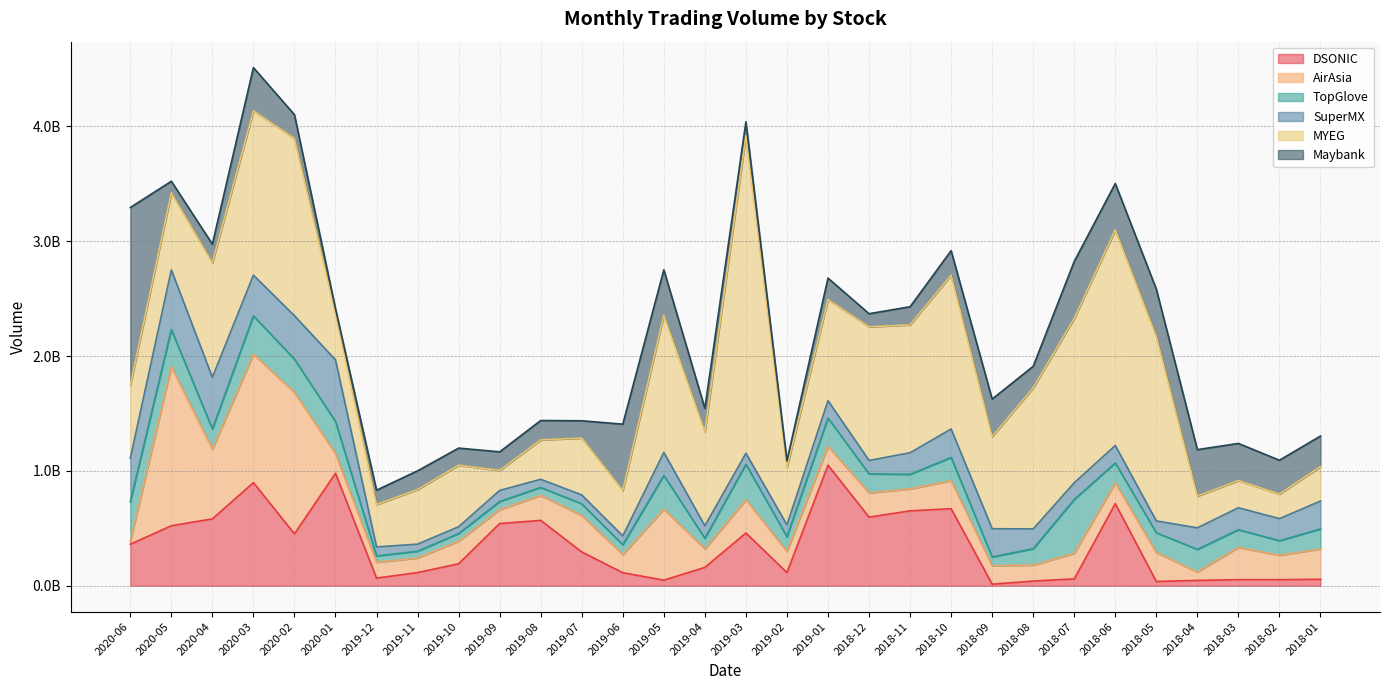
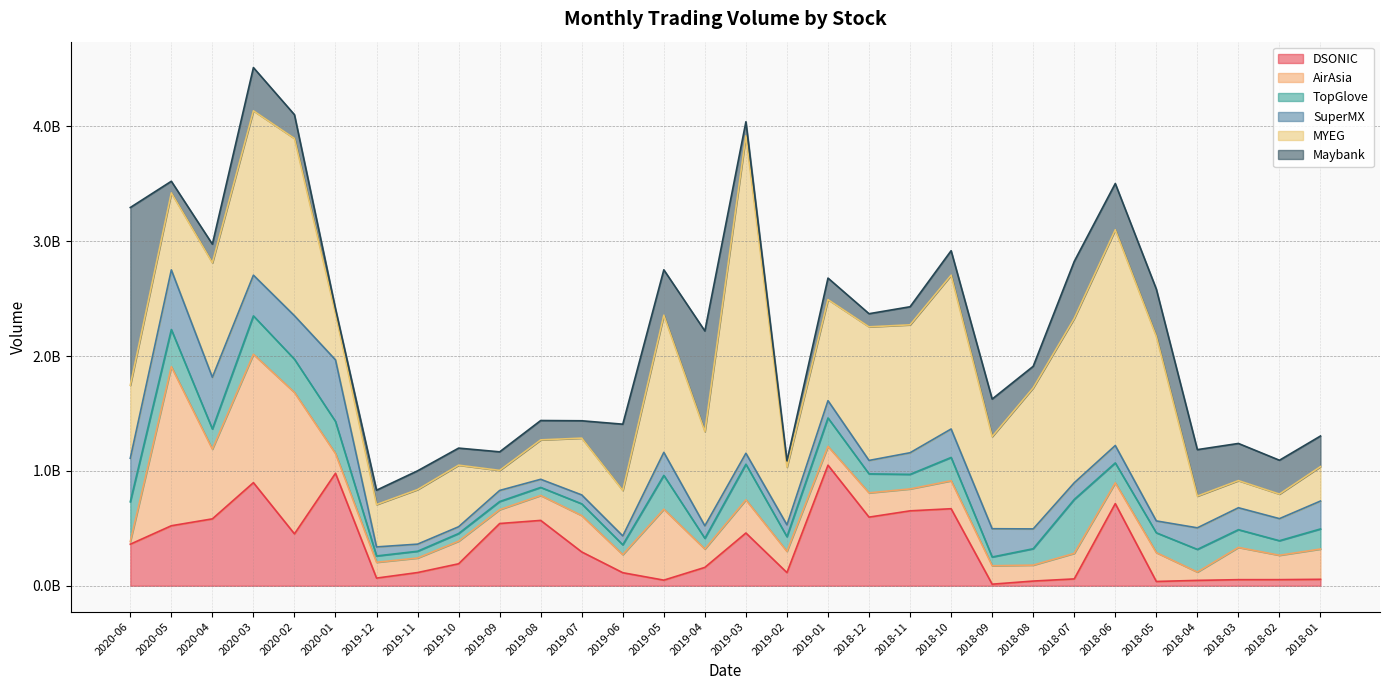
Maybank, 2019-04: 200000000 -> 880000000
